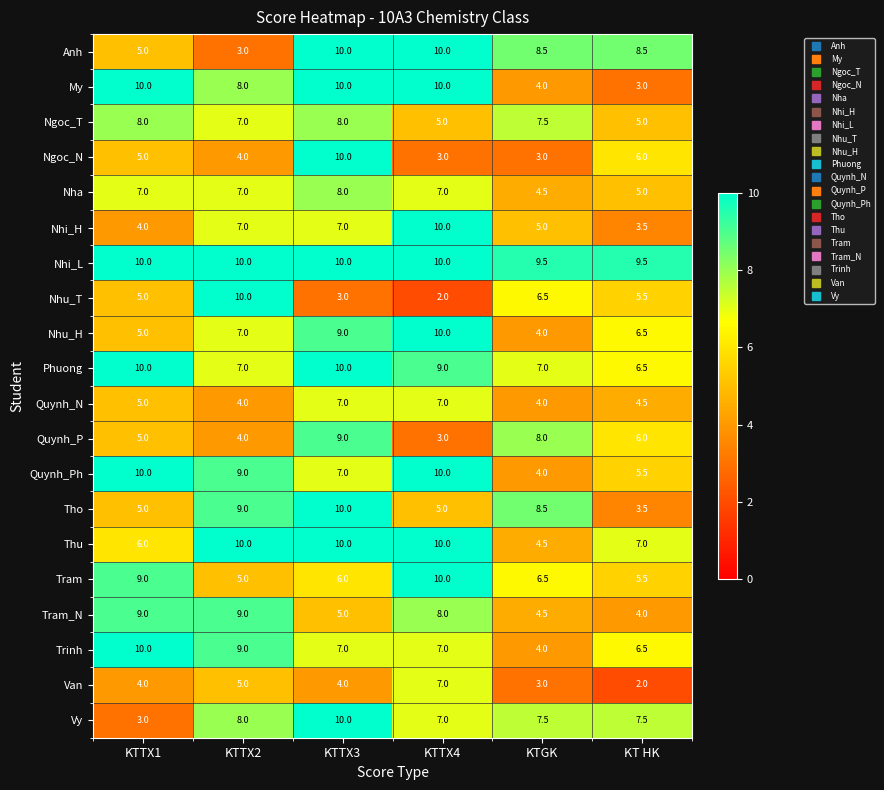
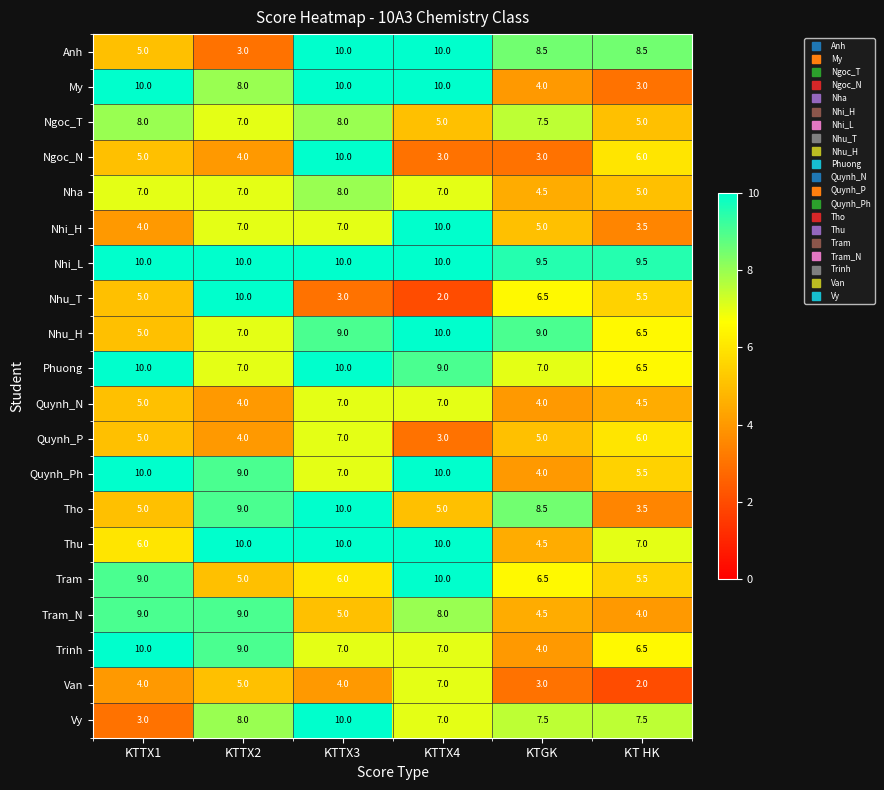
Nhu_H, KTGK: 4.0 -> 9.0
Quynh_P, KTTX3: 9.0 -> 7.0
Quynh_P, KTGK: 8.0 -> 5.0
